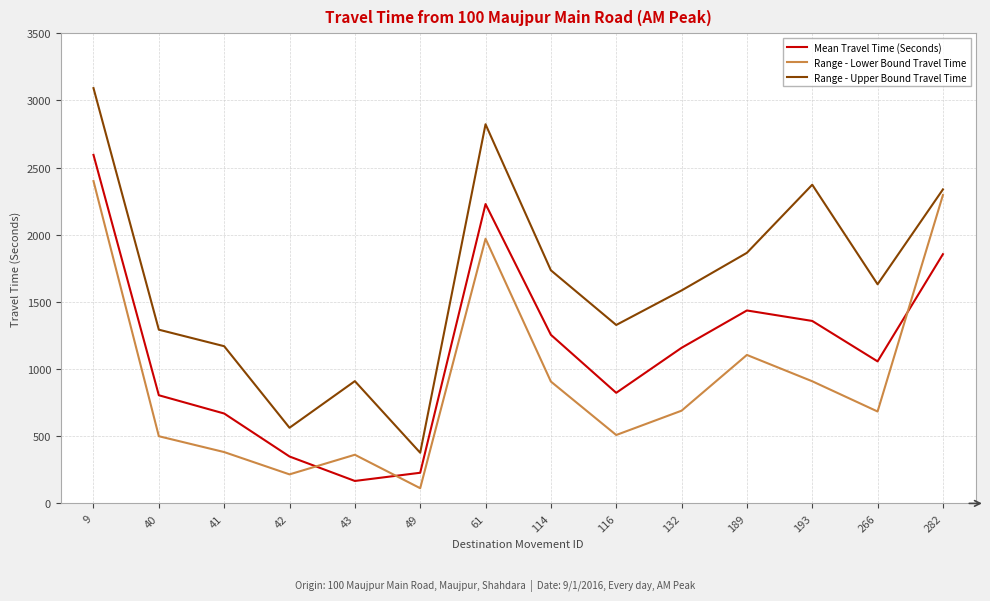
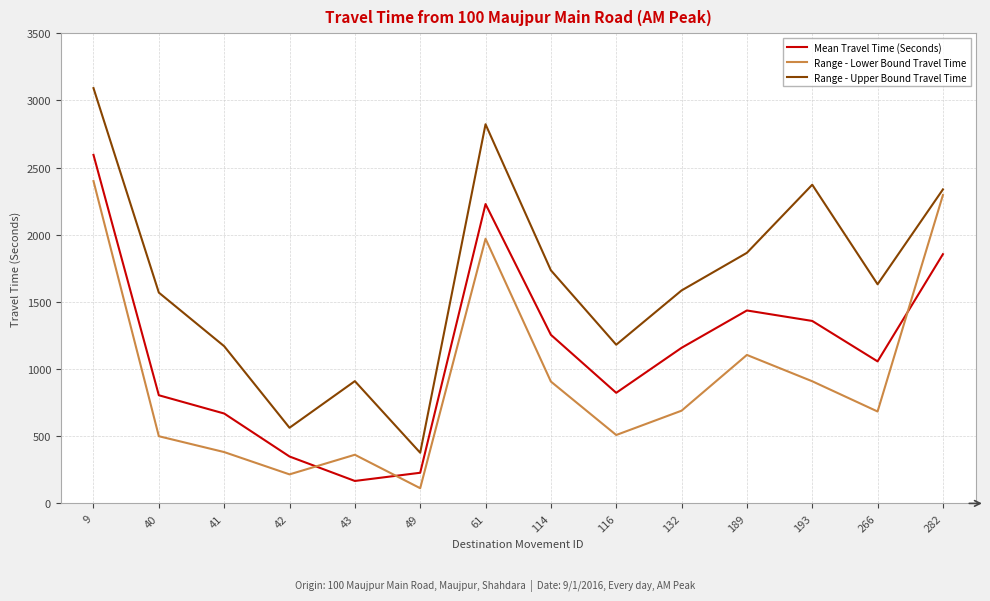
Range - Upper Bound Travel Time, 40: 1290 -> 1570
Range - Upper Bound Travel Time, 116: 1330 -> 1180
